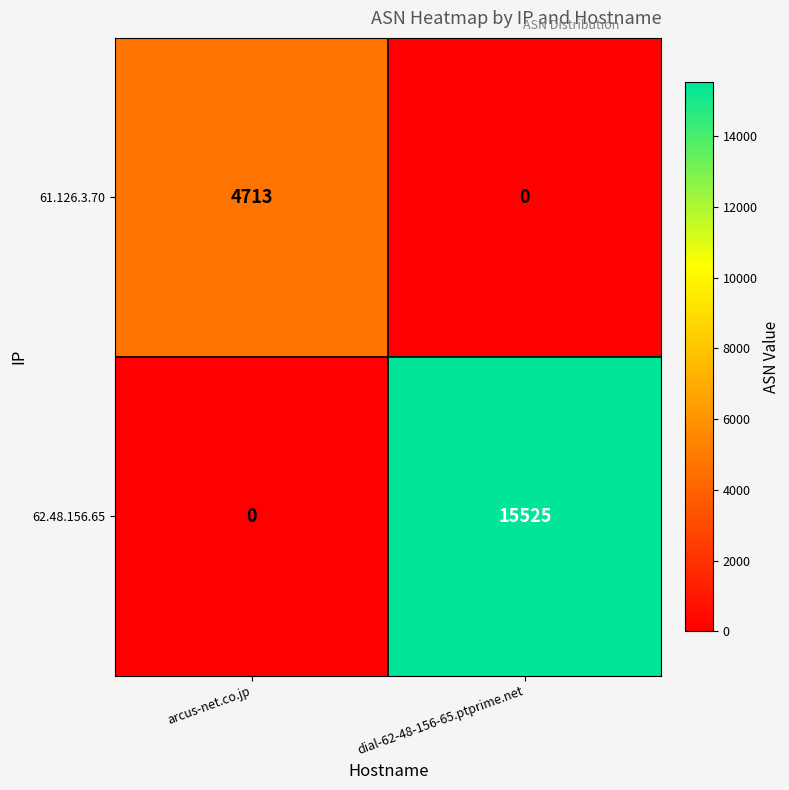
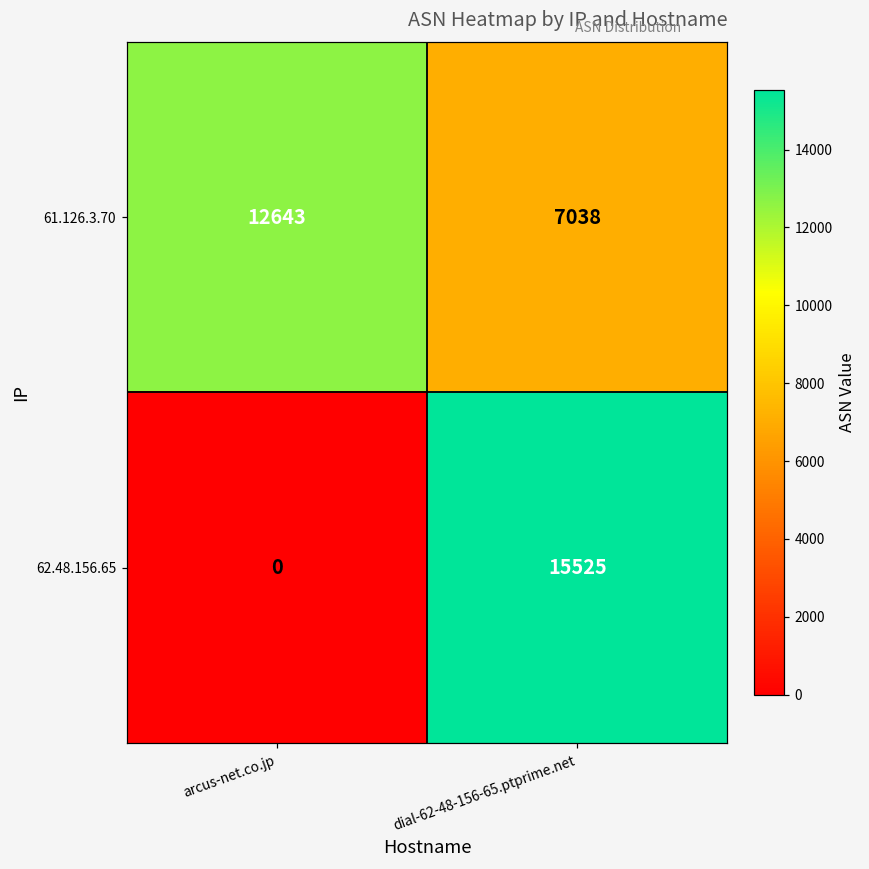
61.126.3.70, arcus-net.co.jp: 4713 -> 12643
61.126.3.70, dial-62-48-156-65.ptprime.net: 0 -> 7038
